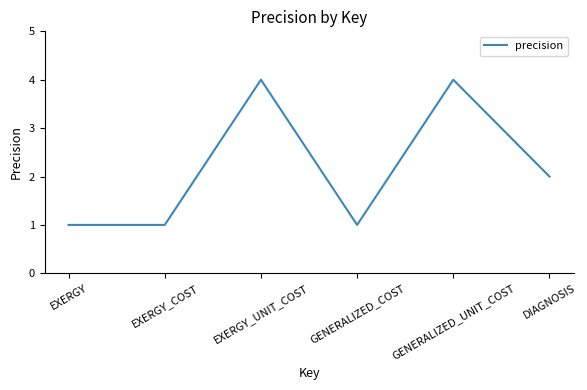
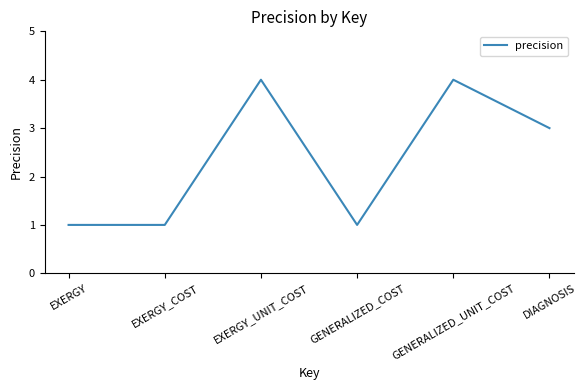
DIAGNOSIS: 2 -> 3
